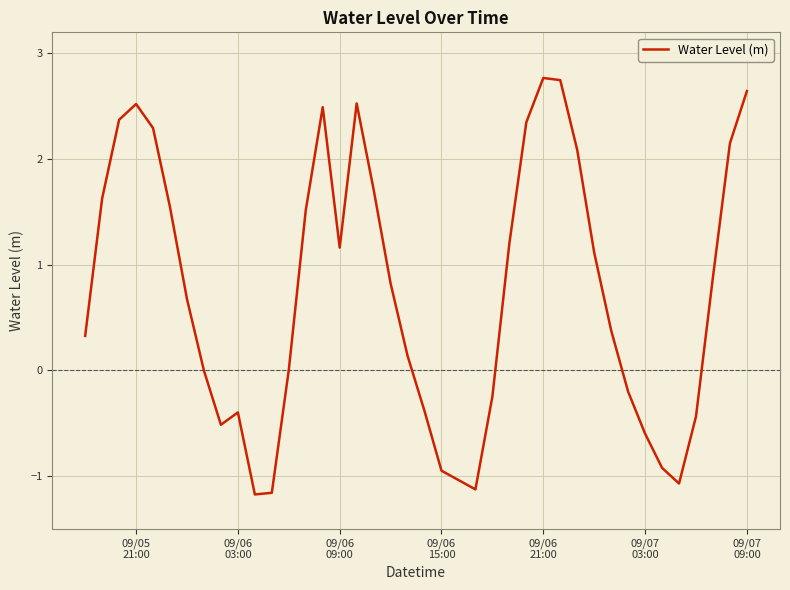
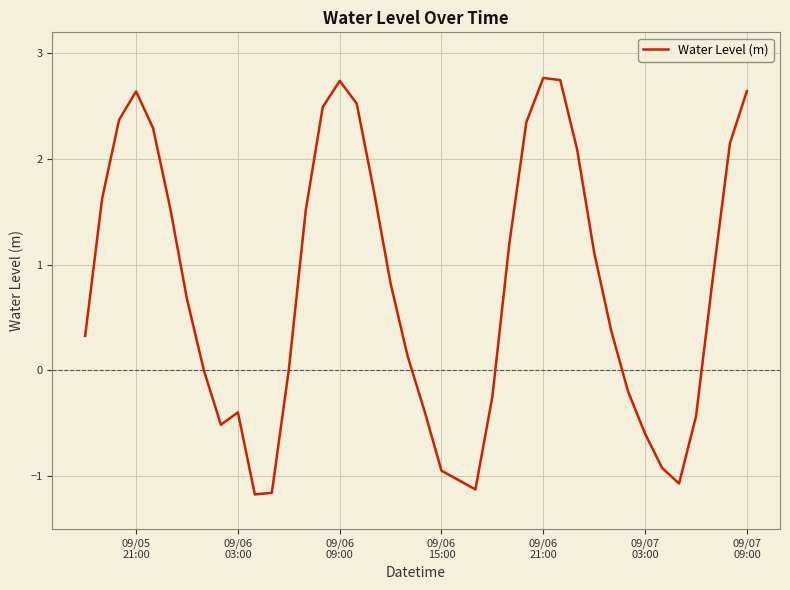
09/05 21:00: 2.52 -> 2.64
09/06 09:00: 1.16 -> 2.74
